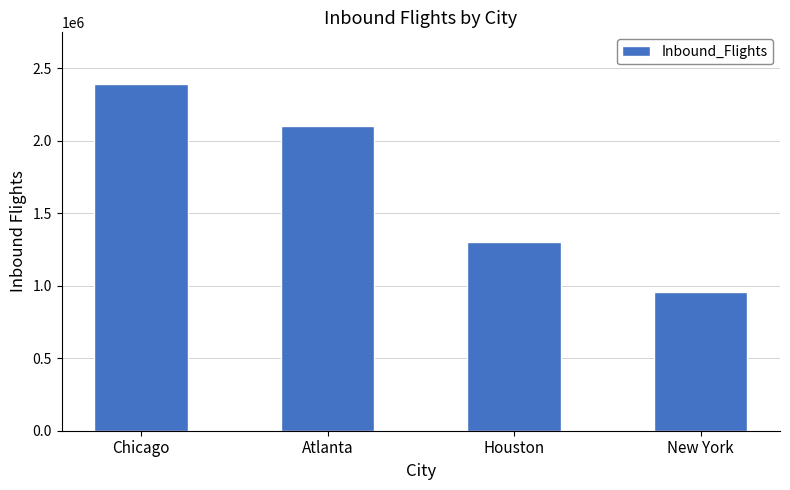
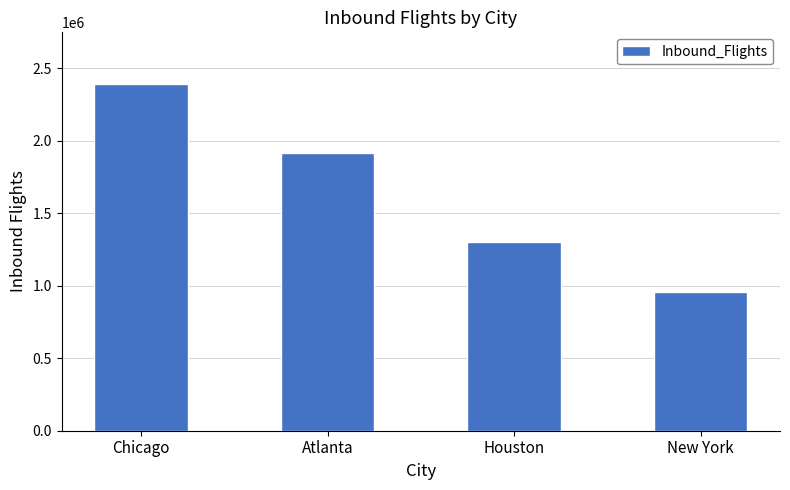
Atlanta: 2100000 -> 1910000
